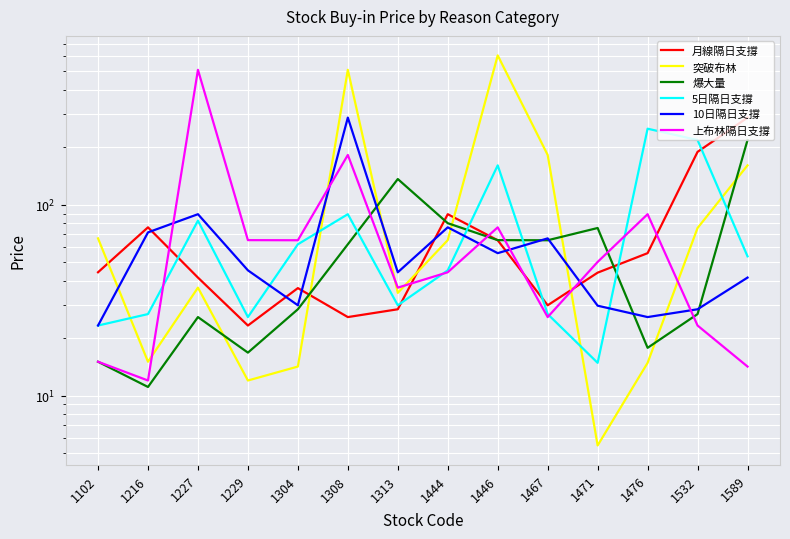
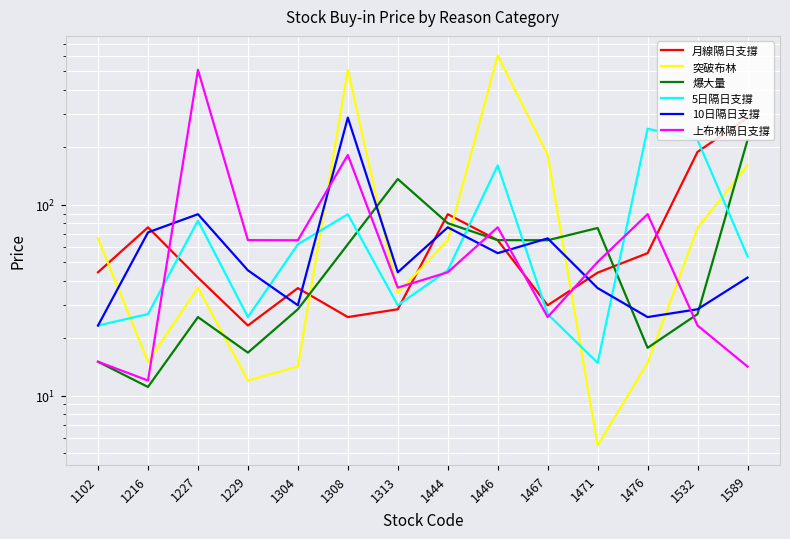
10日隔日支撐, 1471: 30 -> 37
